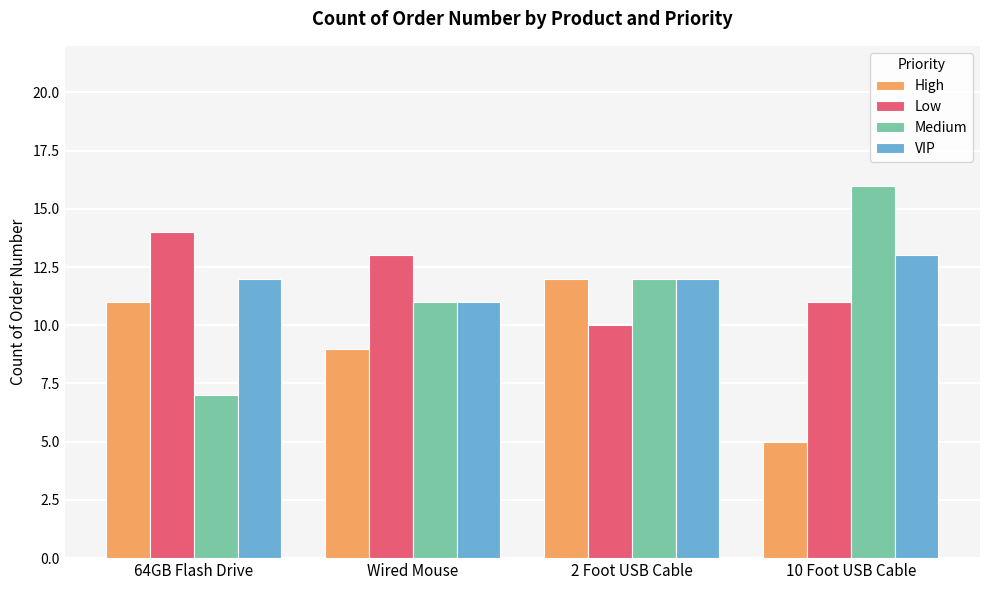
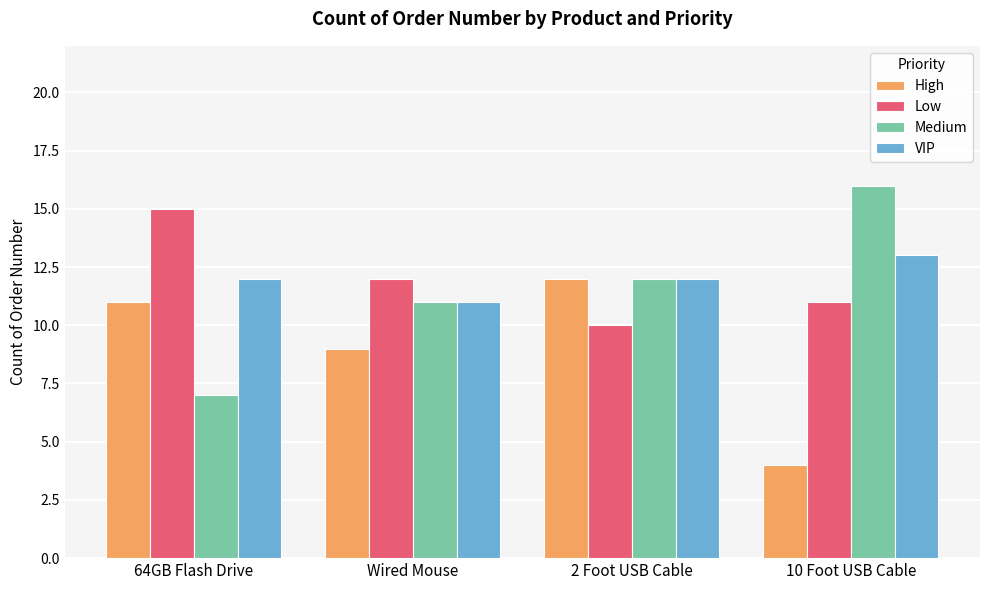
Low, 64GB Flash Drive: 14 -> 15
Low, Wired Mouse: 13 -> 12
High, 10 Foot USB Cable: 5 -> 4
